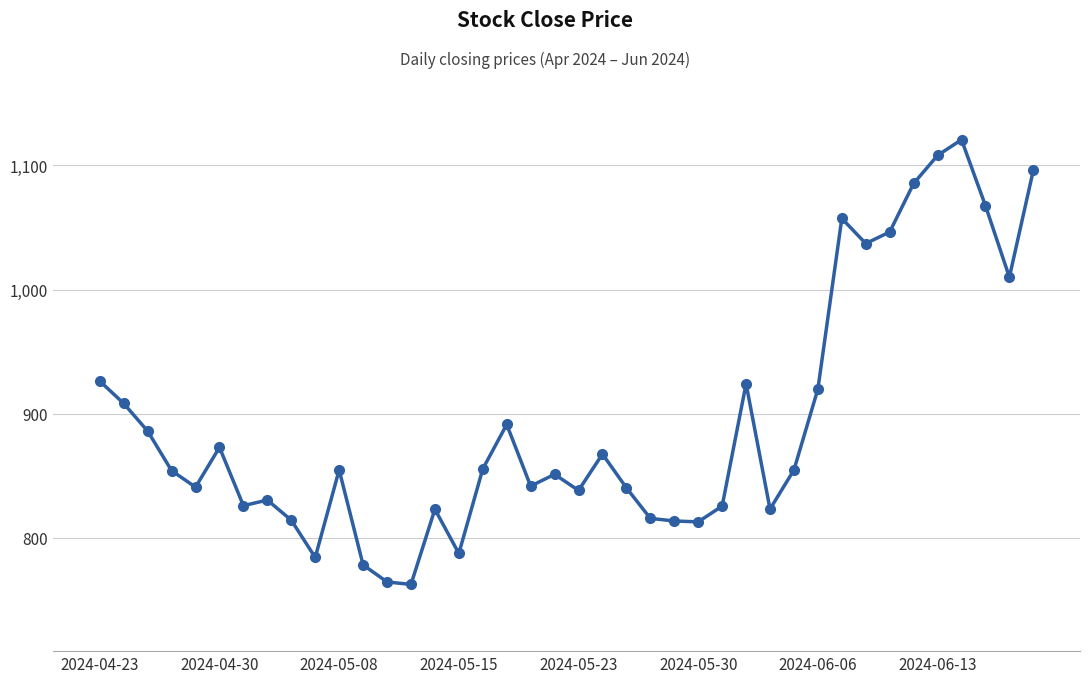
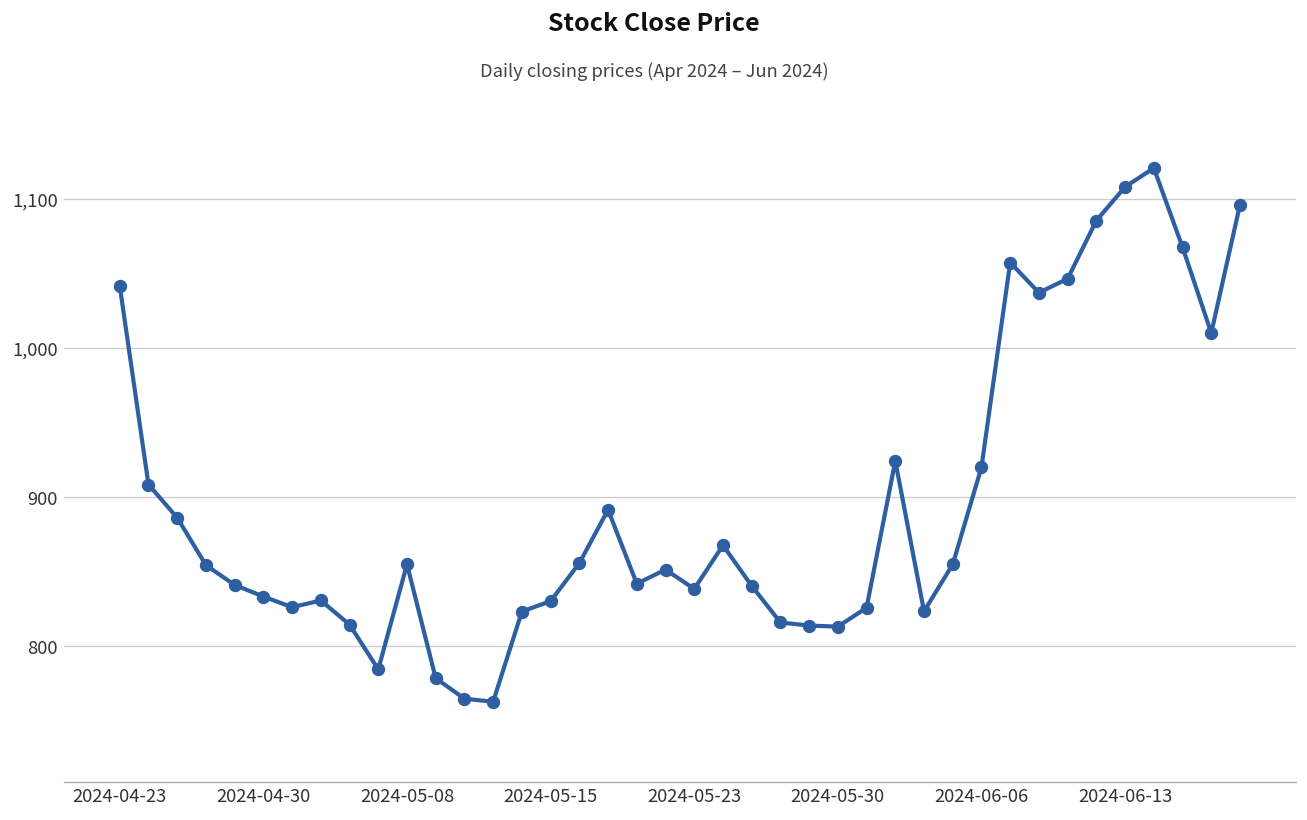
2024-04-23: 926 -> 1,042
2024-04-30: 873 -> 833
2024-05-15: 787 -> 830
